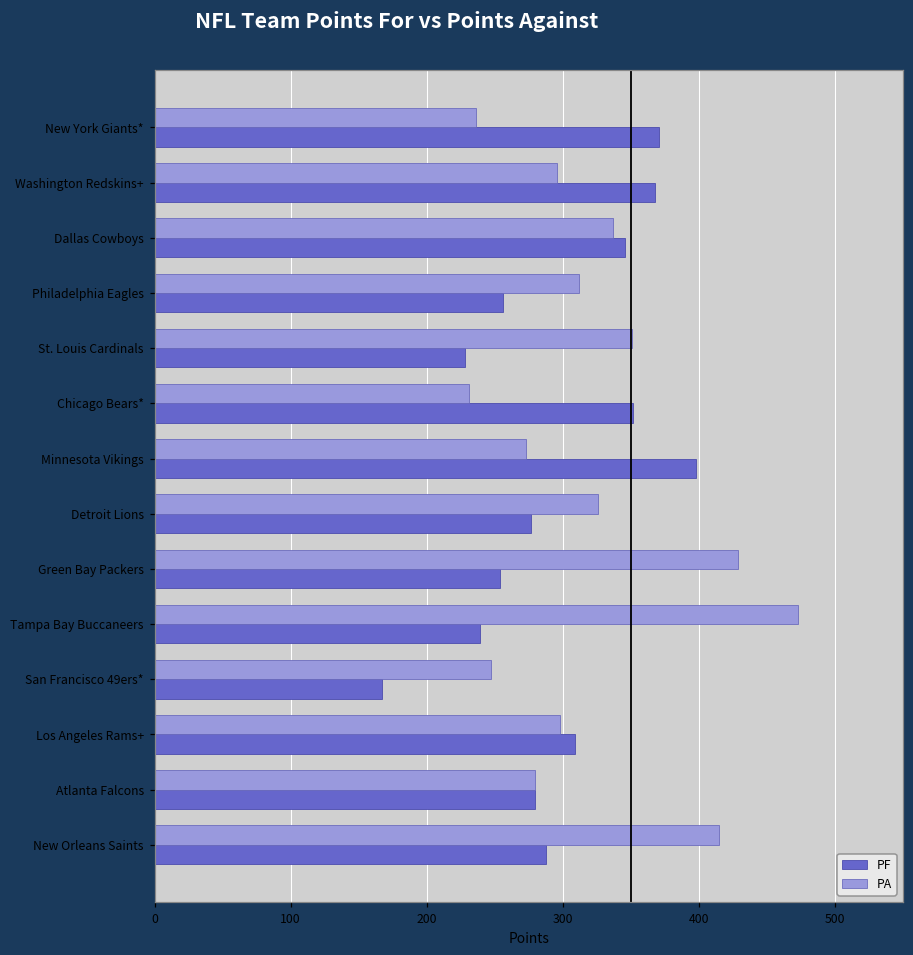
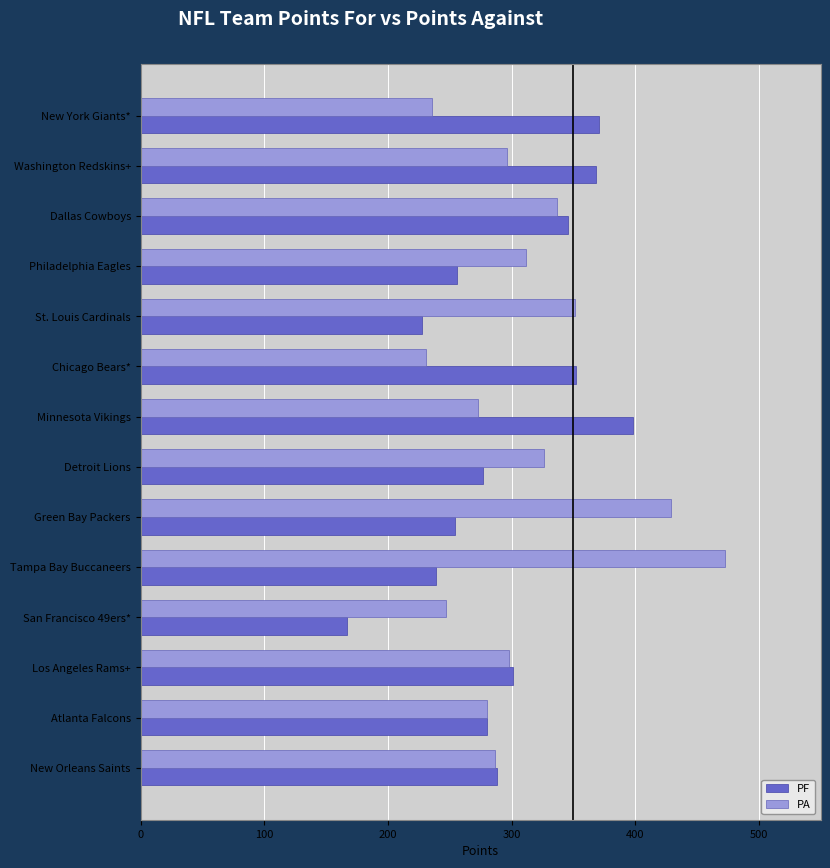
PF, Los Angeles Rams+: 309 -> 301
PA, New Orleans Saints: 415 -> 287
